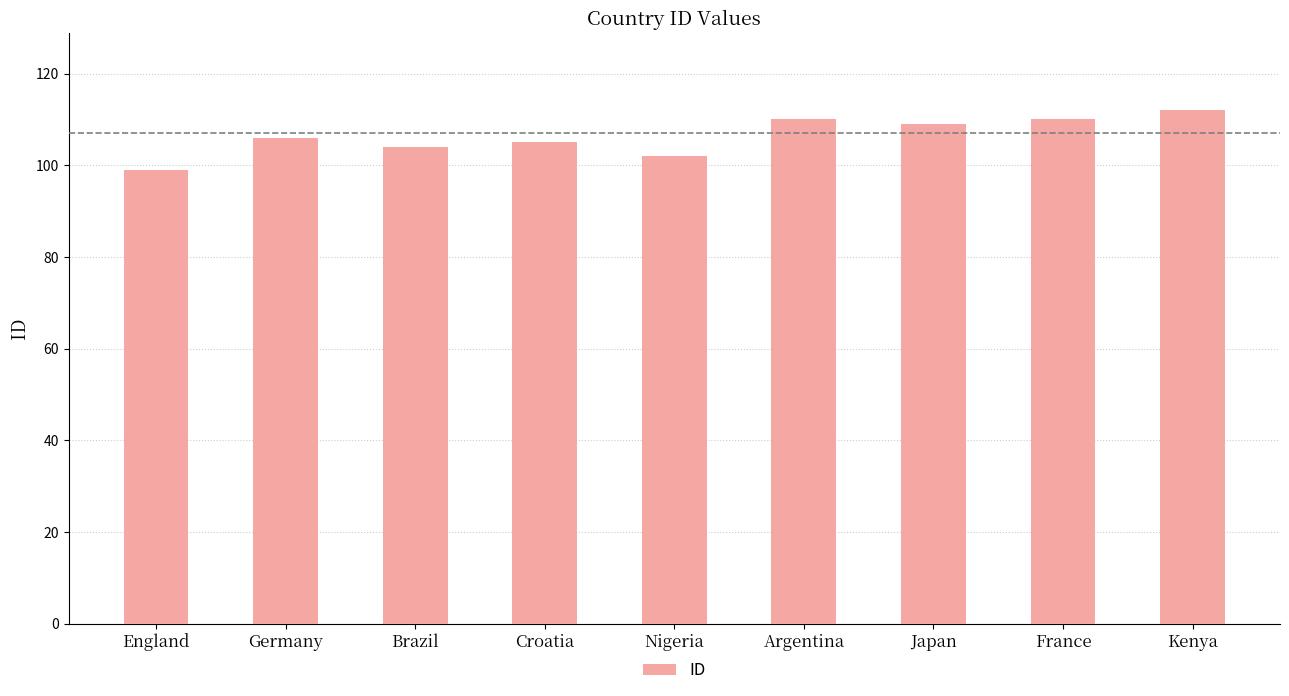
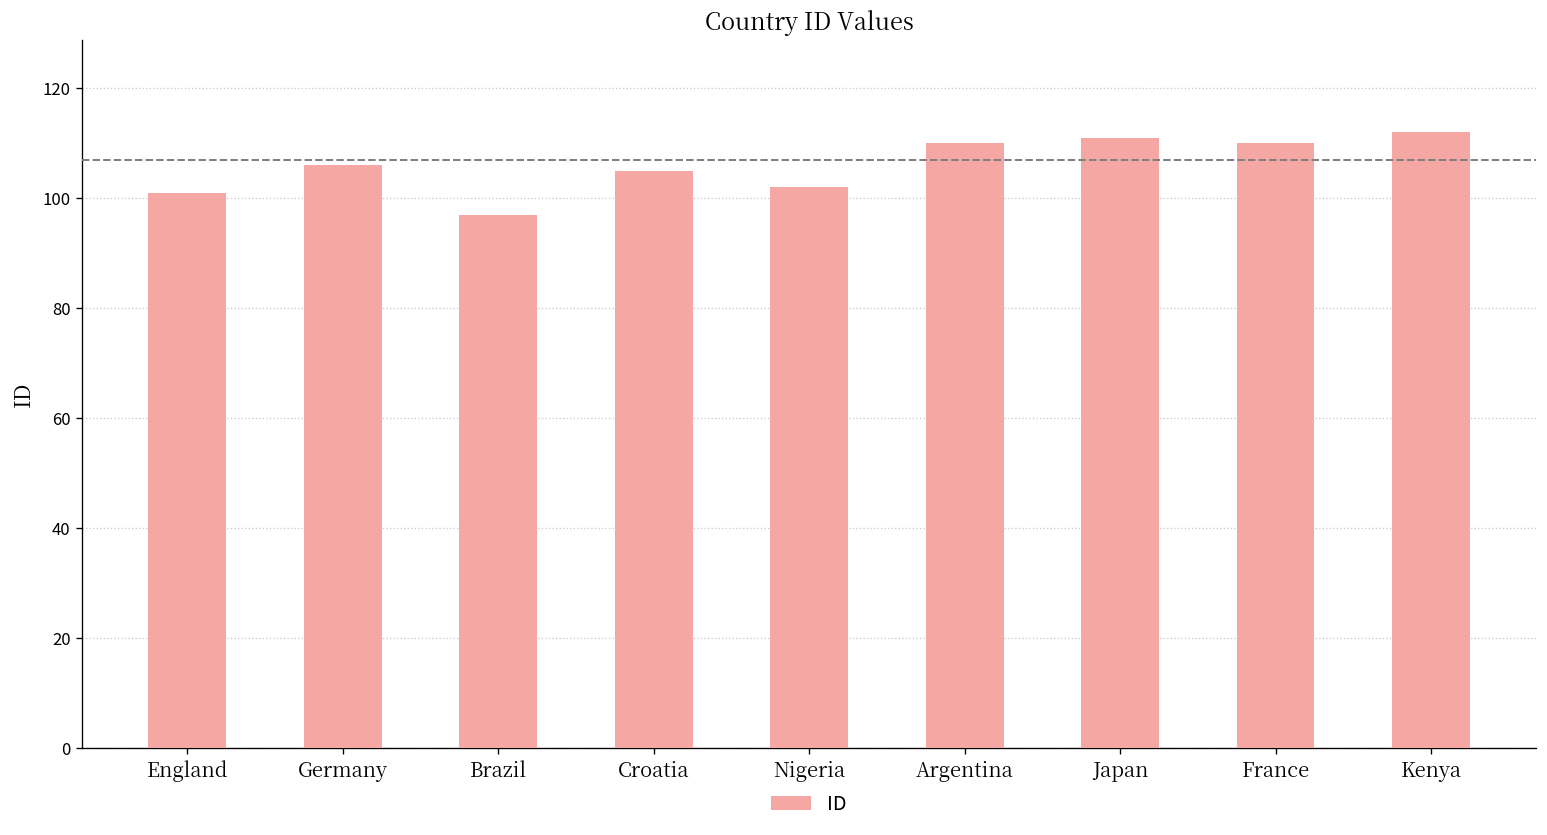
England: 99 -> 101
Brazil: 104 -> 97
Japan: 109 -> 111
